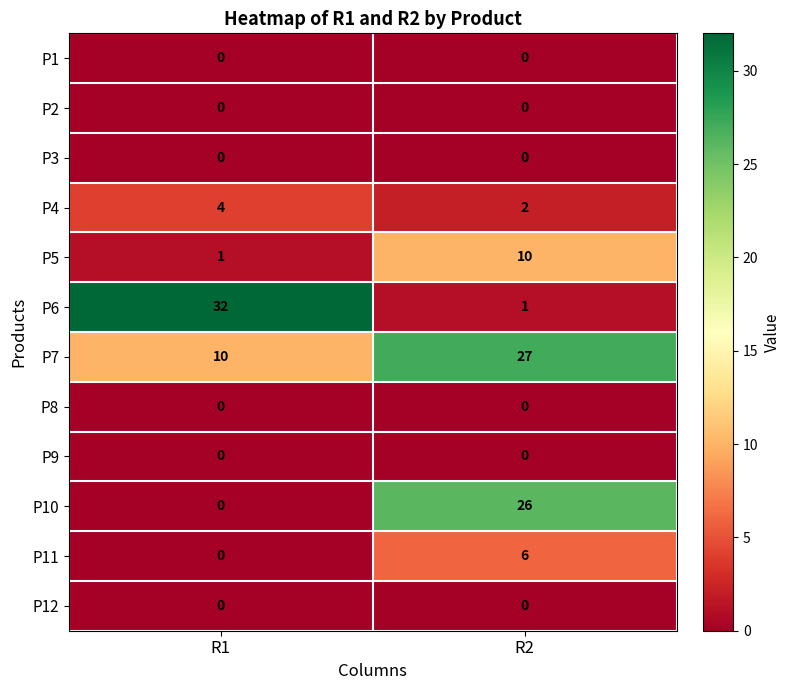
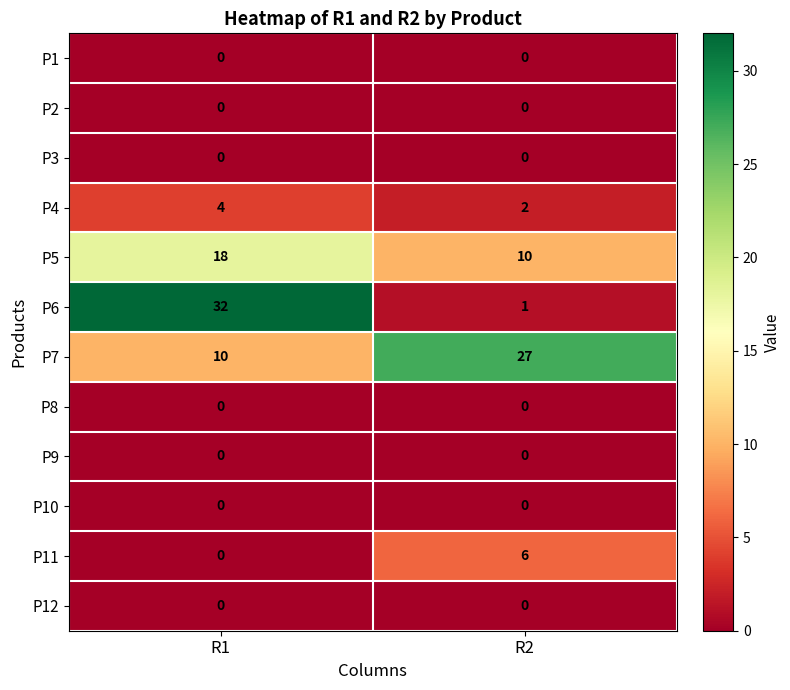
P5, R1: 1 -> 18
P10, R2: 26 -> 0
